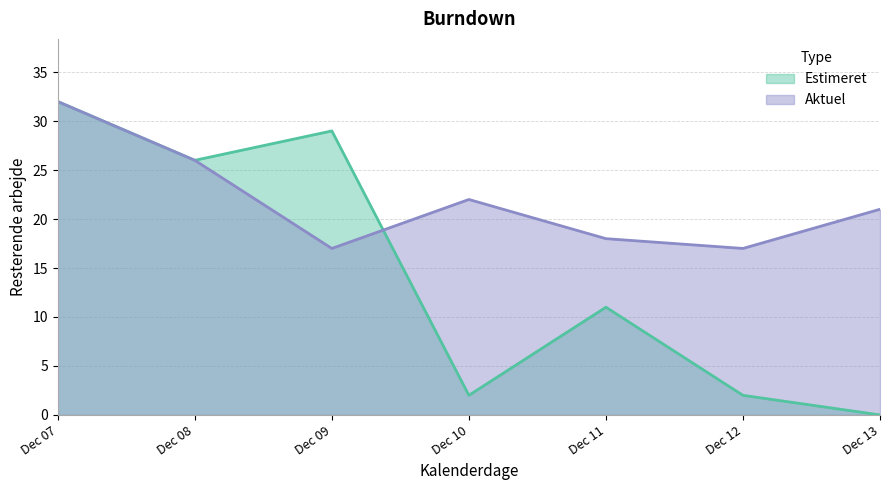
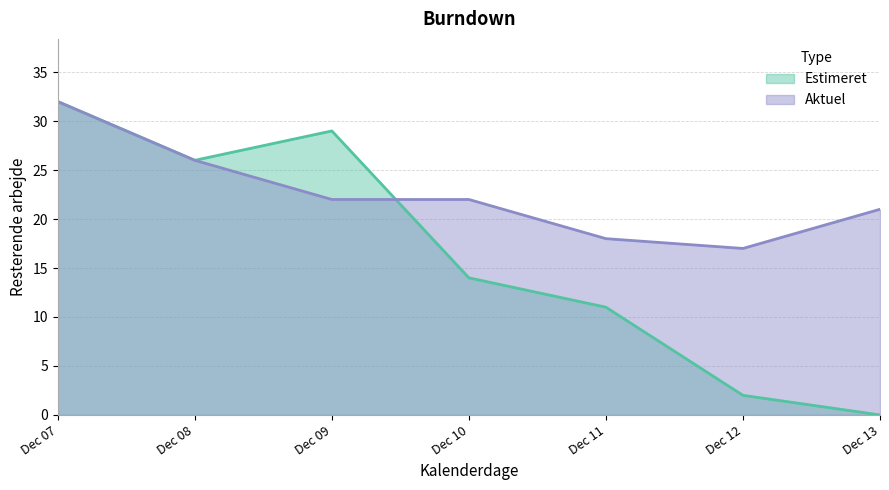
Aktuel, Dec 09: 17 -> 22
Estimeret, Dec 10: 2 -> 14
